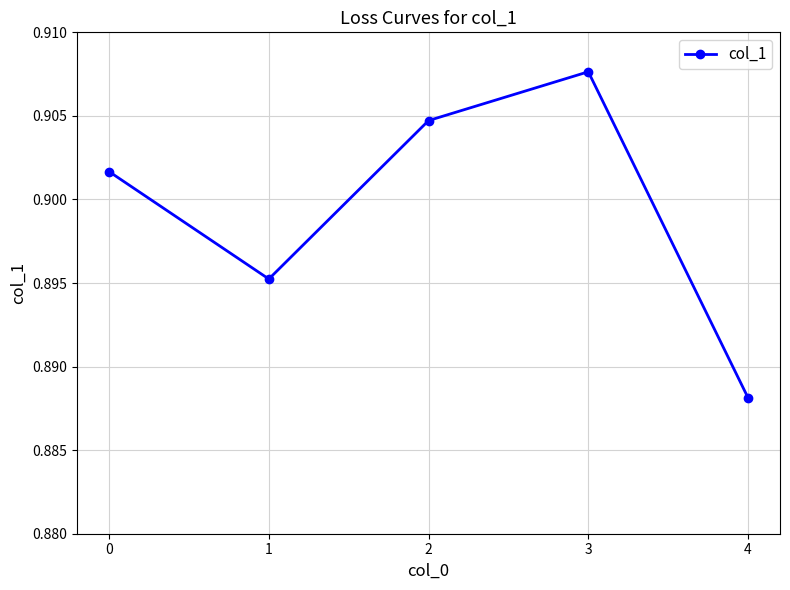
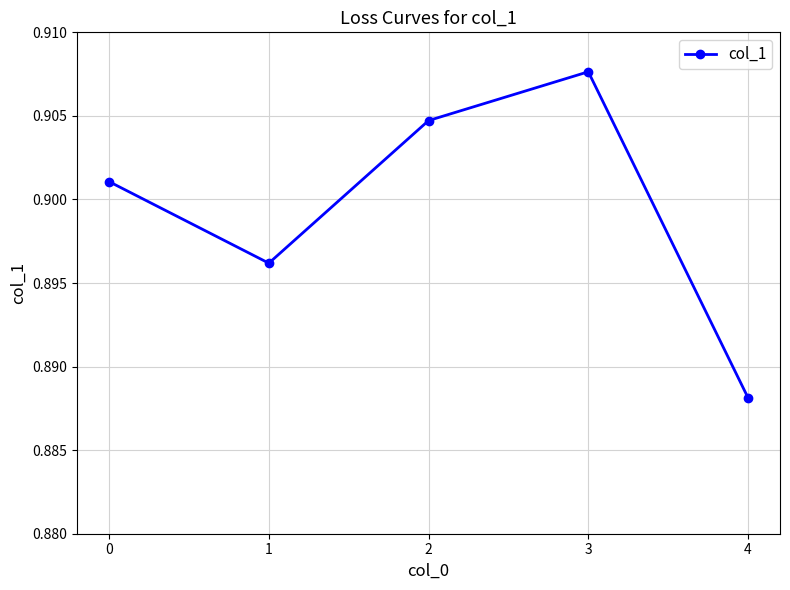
0: 0.9017 -> 0.9011
1: 0.8952 -> 0.8962
